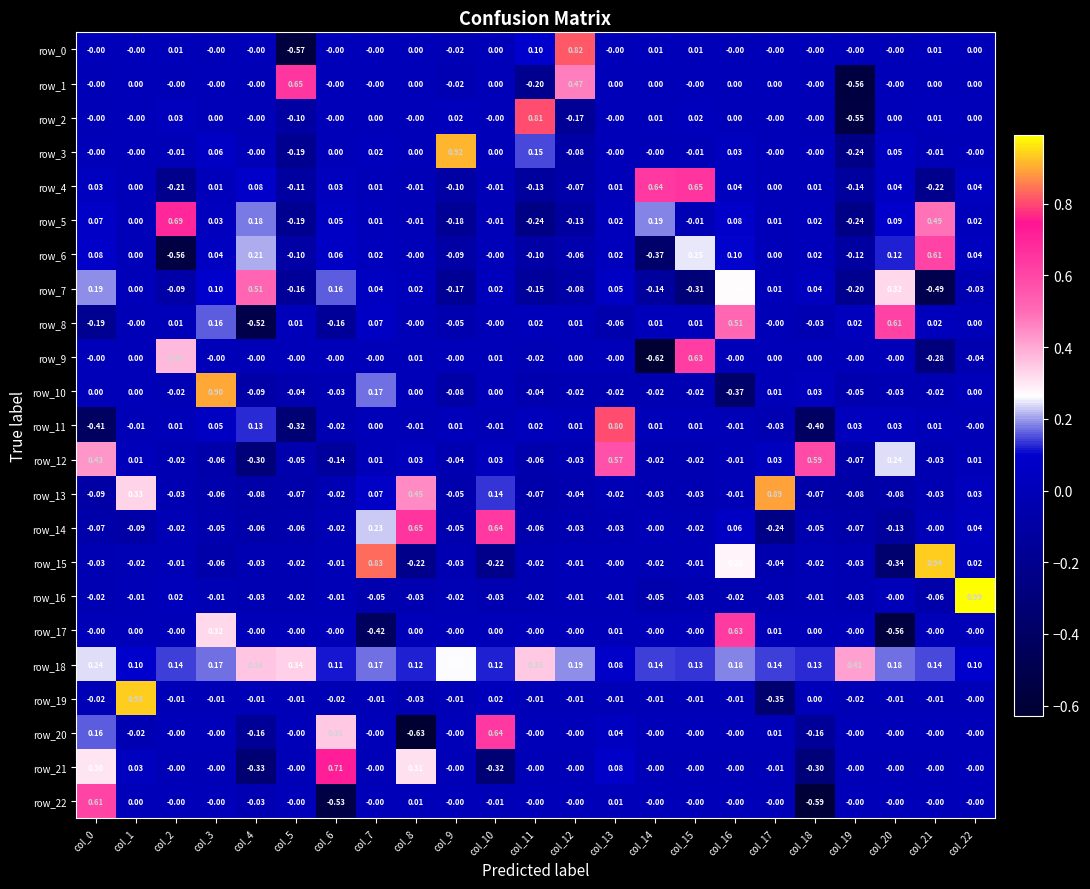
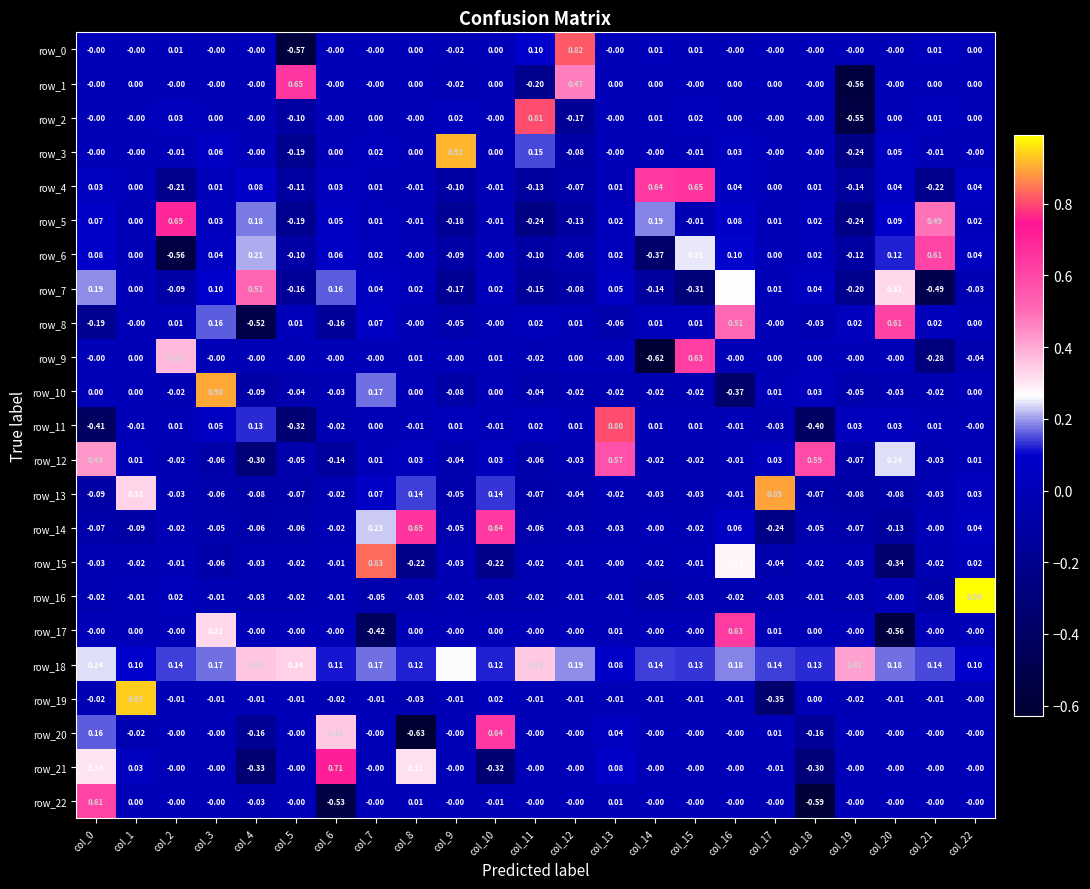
row_13, col_8: 0.45 -> 0.14
row_15, col_21: 0.94 -> -0.02
